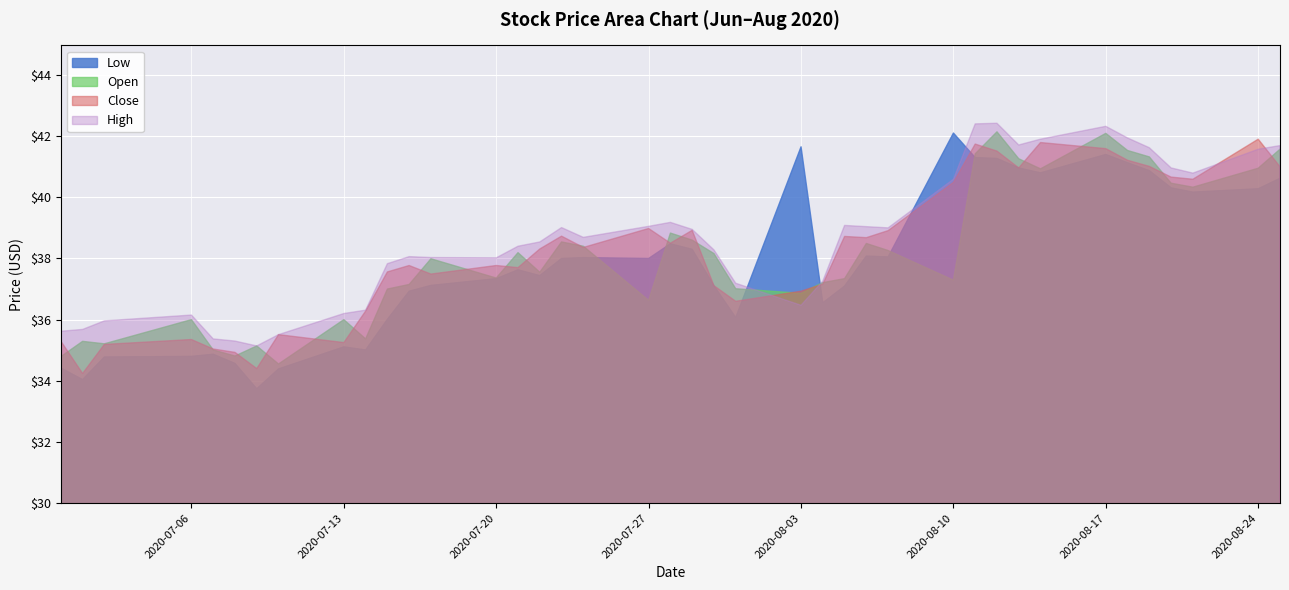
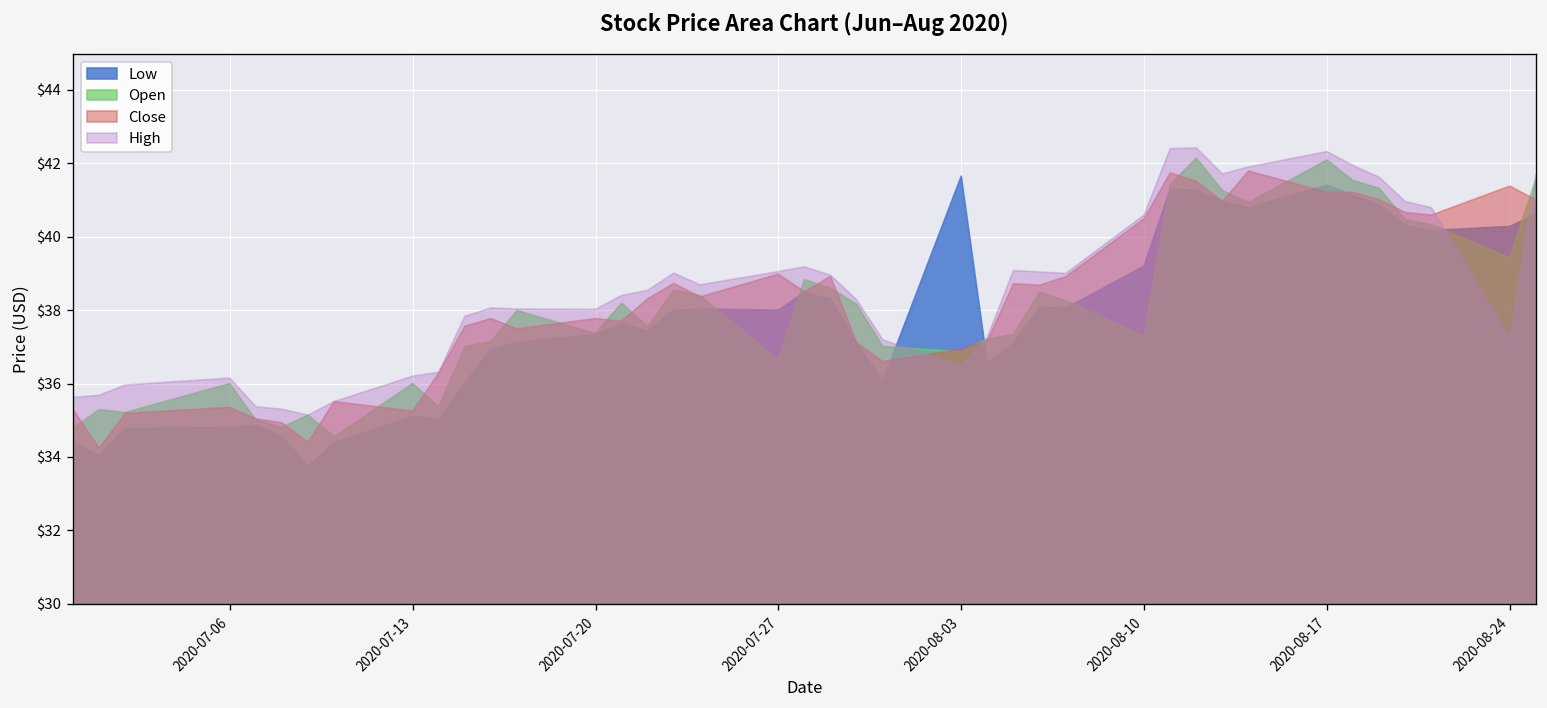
Low, 2020-08-10: $42.1 -> $39.2
Close, 2020-08-17: $41.6 -> $41.2
Open, 2020-08-24: $41.0 -> $39.4
Close, 2020-08-24: $41.9 -> $41.4
High, 2020-08-24: $41.6 -> $37.2
